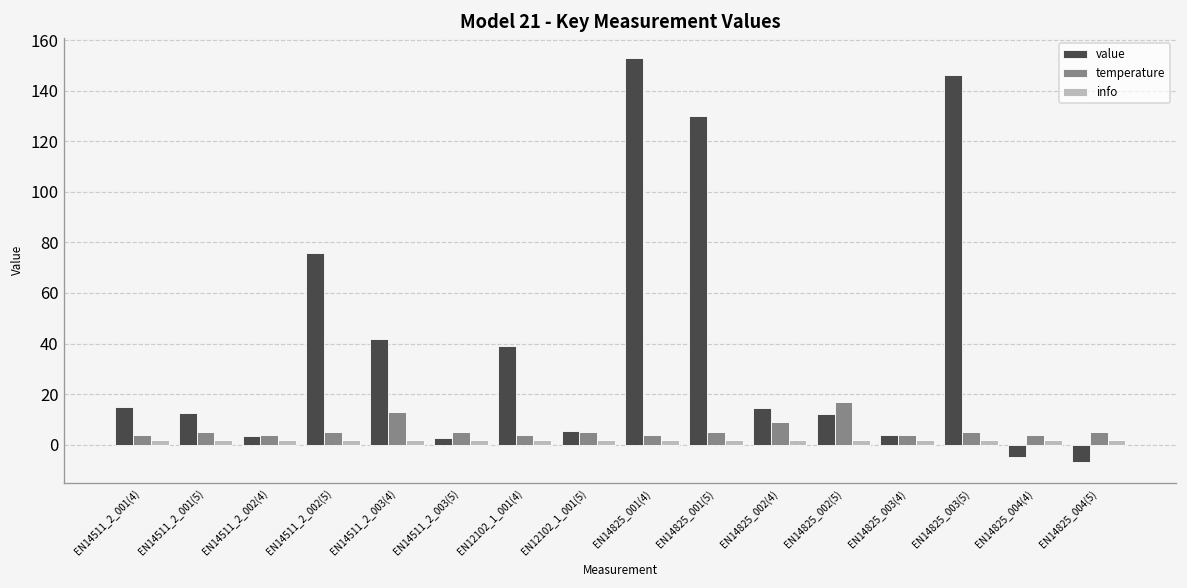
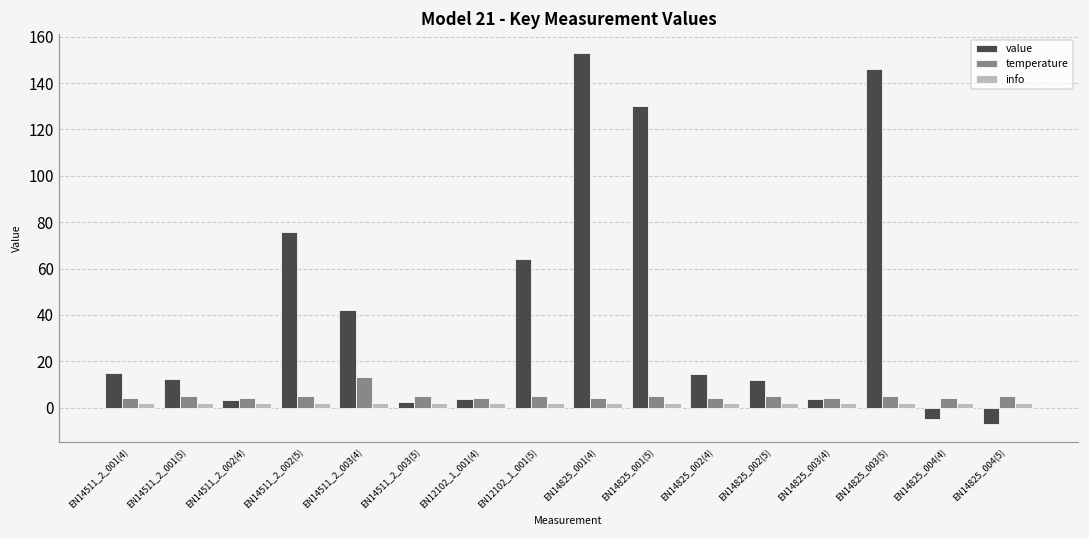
value, EN12102_1_001(4): 39 -> 4
value, EN12102_1_001(5): 5 -> 64
temperature, EN14825_002(4): 9 -> 4
temperature, EN14825_002(5): 17 -> 5
